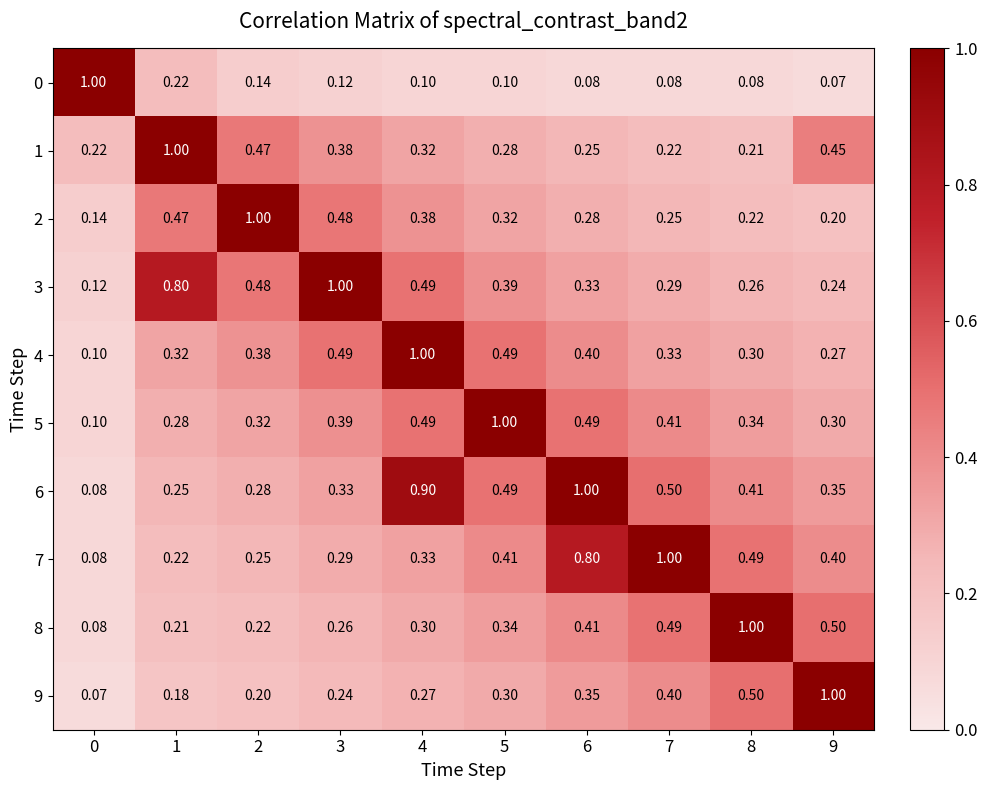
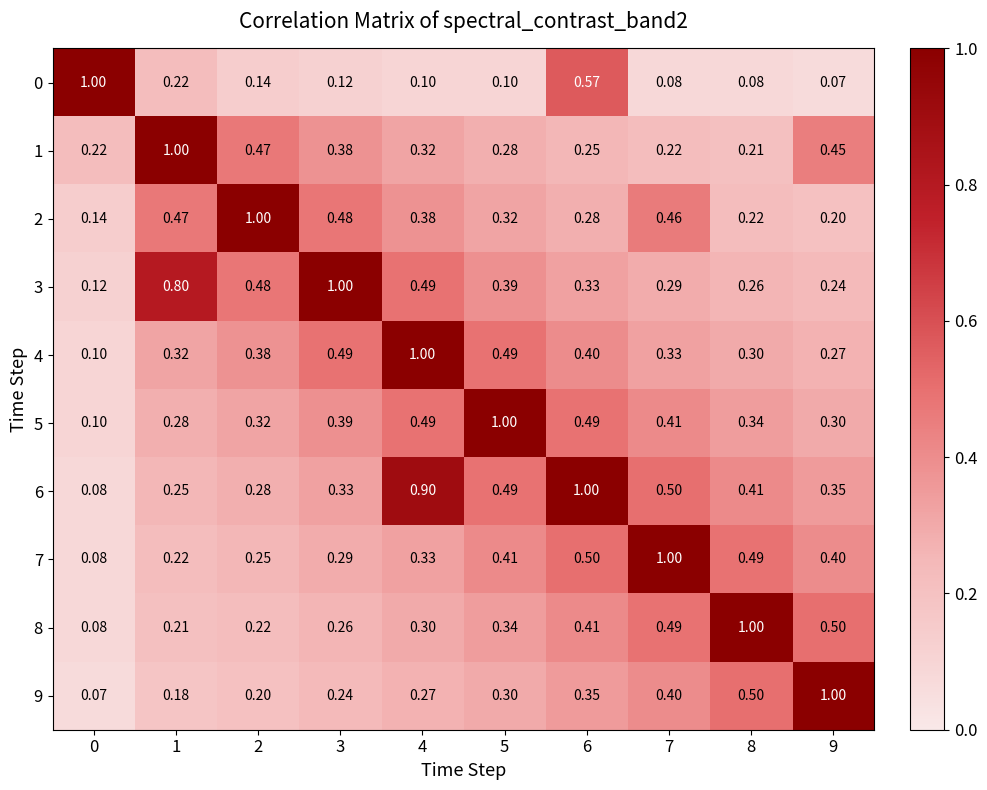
0, 6: 0.08 -> 0.57
2, 7: 0.25 -> 0.46
7, 6: 0.80 -> 0.50
